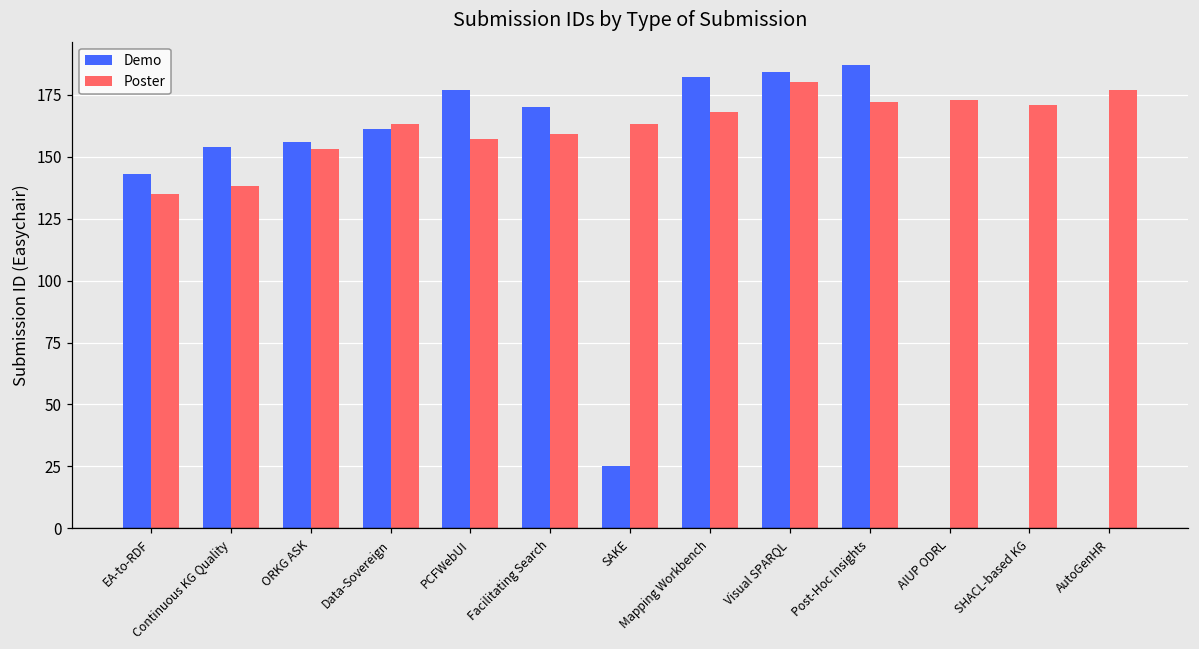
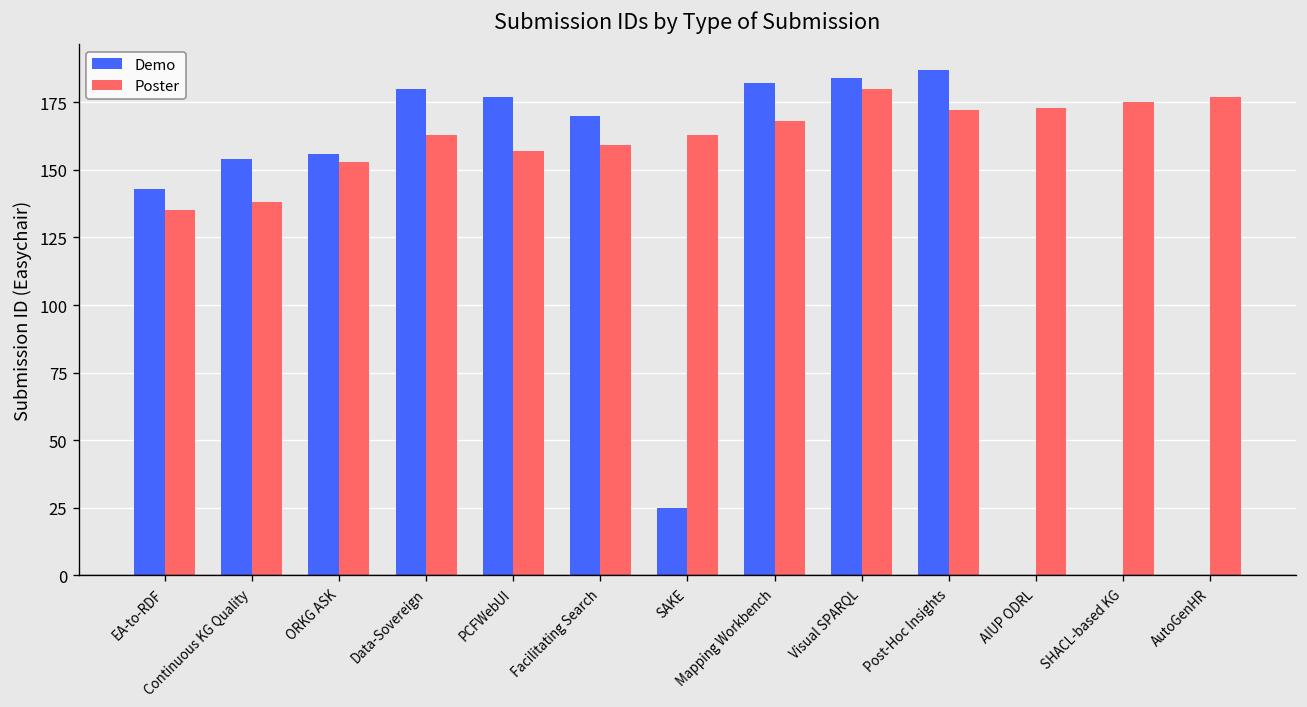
Demo, Data-Sovereign: 161 -> 180
Poster, SHACL-based KG: 171 -> 175
